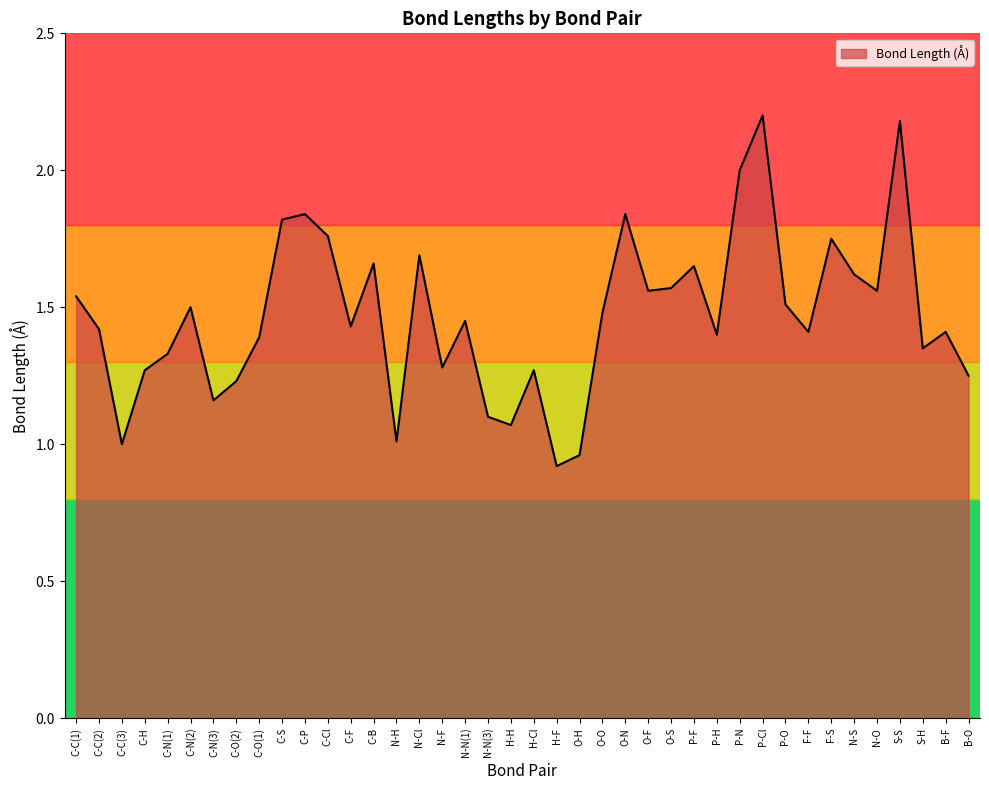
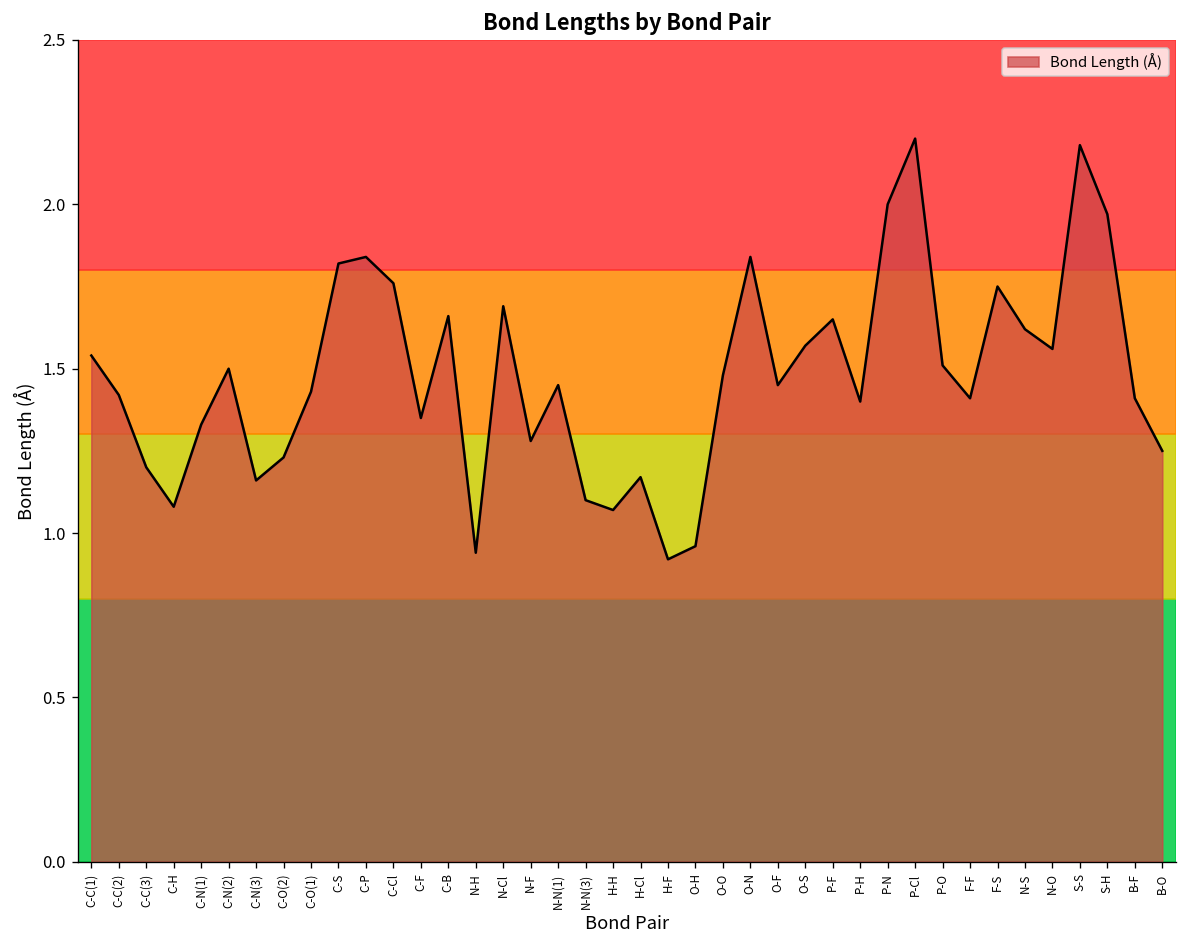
C-C(3): 1.0 -> 1.2
C-H: 1.27 -> 1.08
C-O(1): 1.39 -> 1.43
C-F: 1.43 -> 1.35
N-H: 1.01 -> 0.94
H-Cl: 1.27 -> 1.17
O-F: 1.56 -> 1.45
S-H: 1.35 -> 1.97
